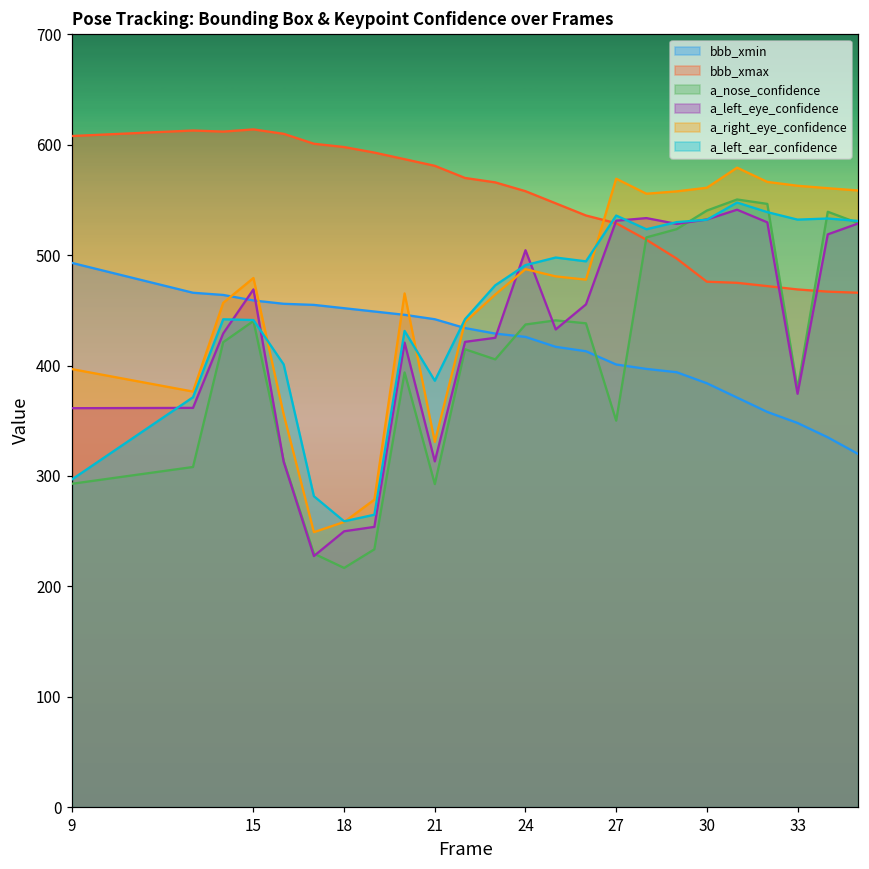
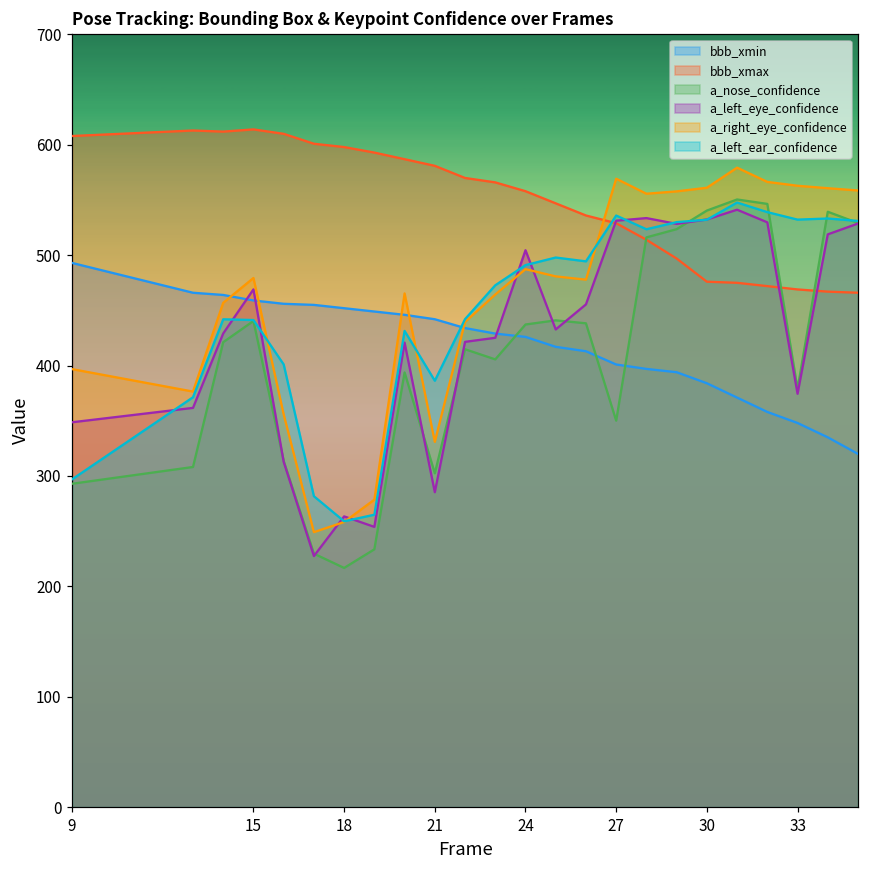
a_left_eye_confidence, 9: 361 -> 349
a_left_eye_confidence, 18: 250 -> 263
a_nose_confidence, 21: 293 -> 302
a_left_eye_confidence, 21: 313 -> 285
